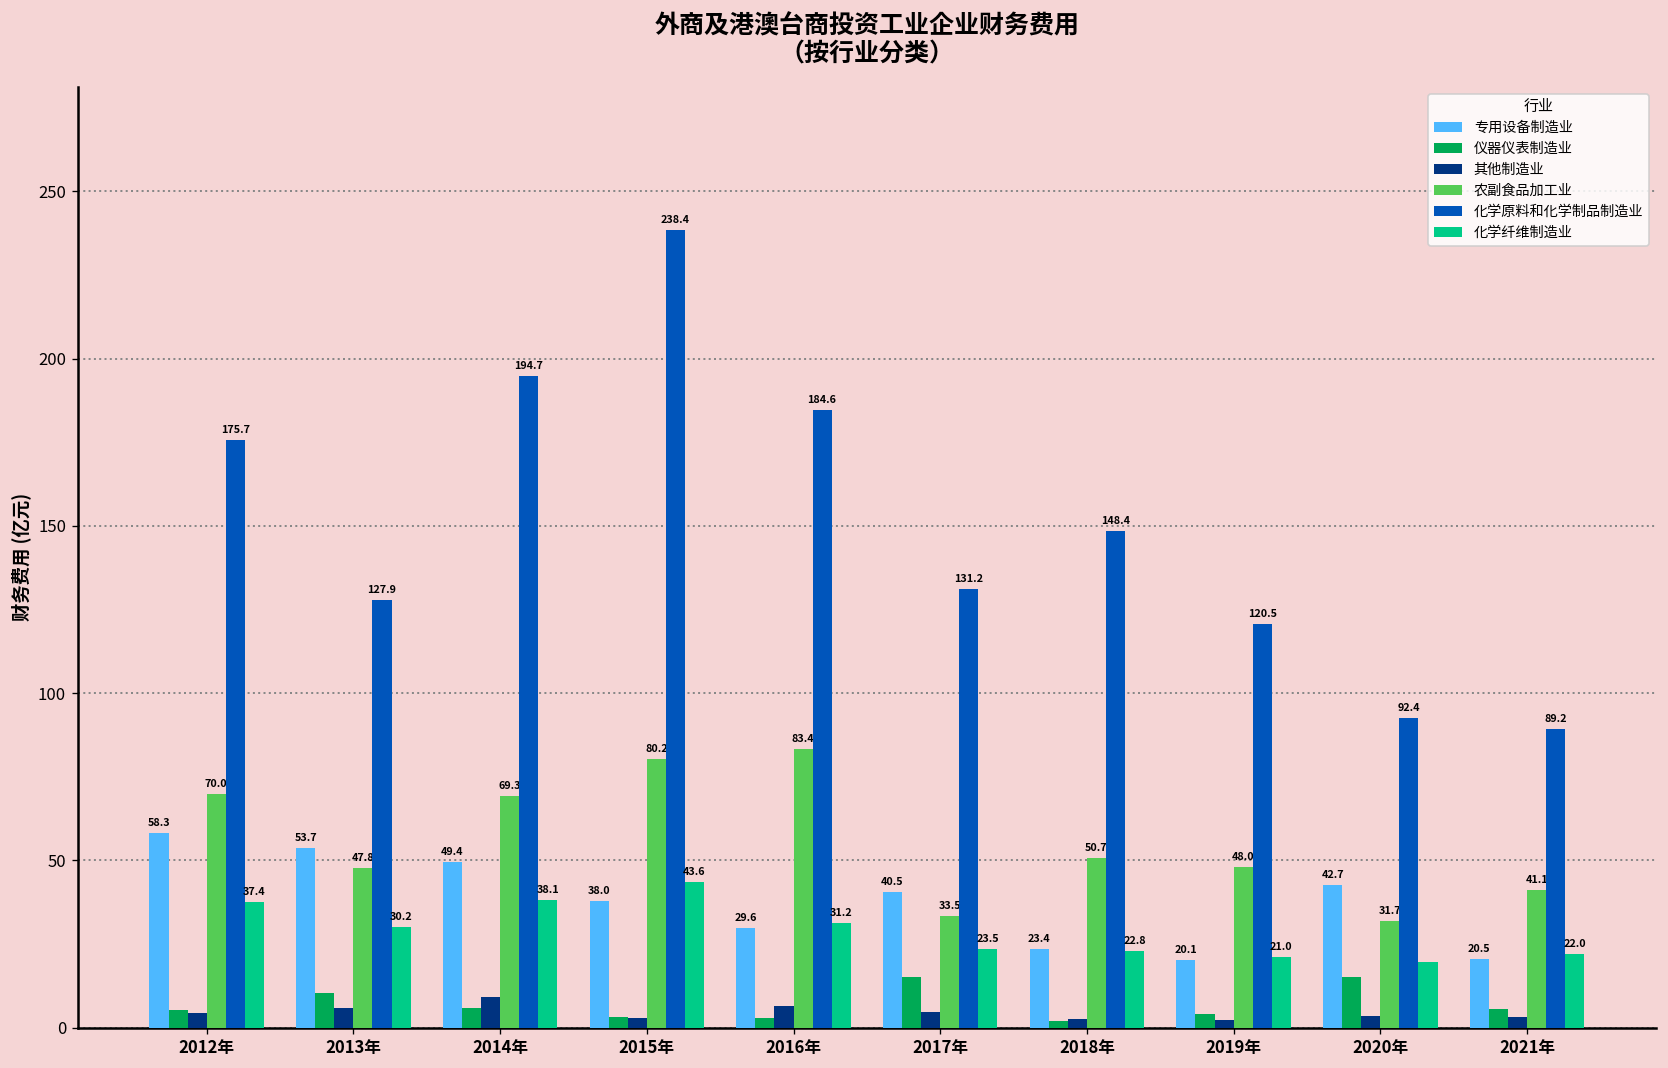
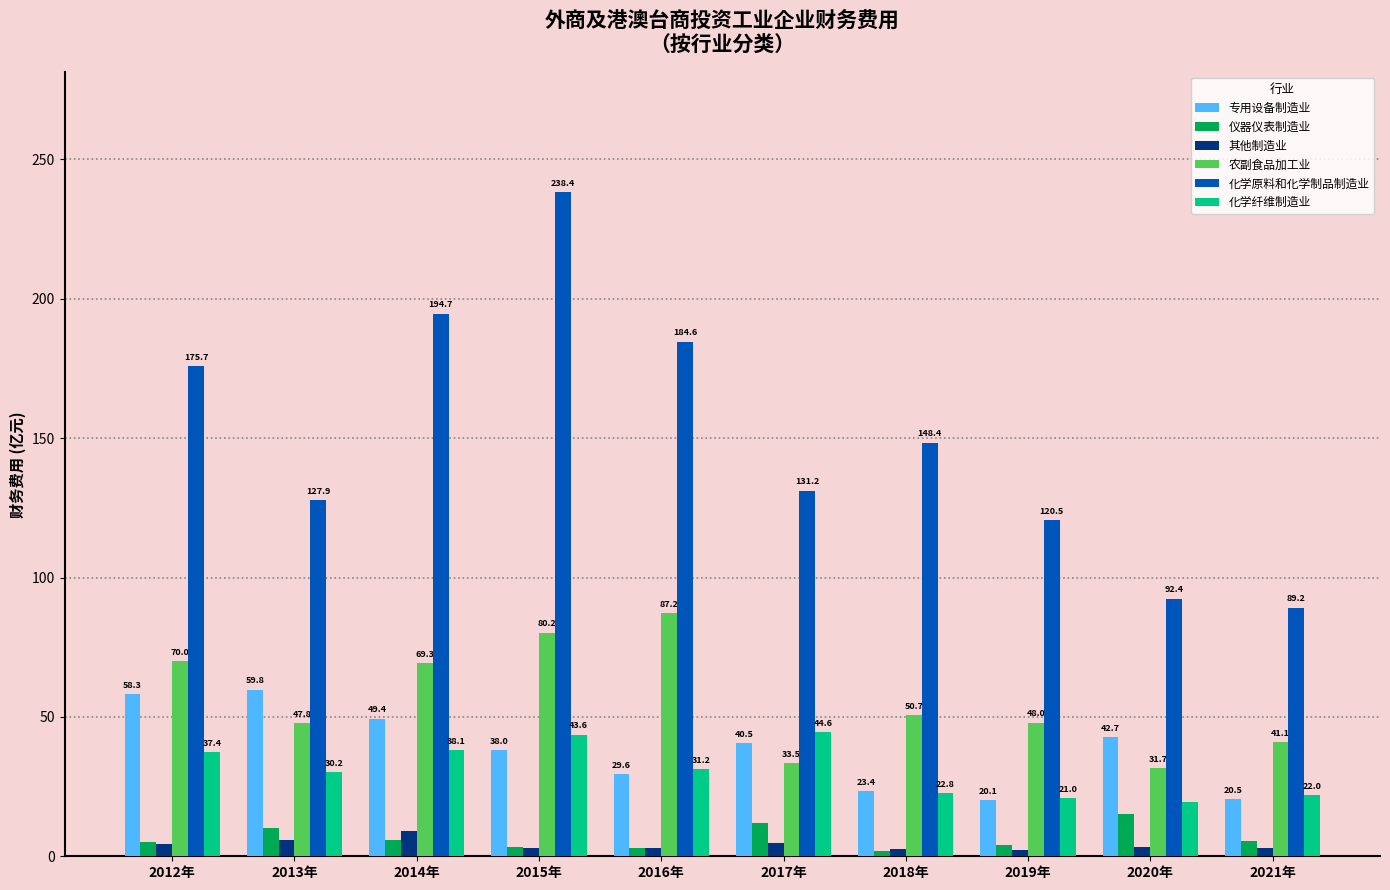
专用设备制造业, 2013年: 53.7 -> 59.8
其他制造业, 2016年: 6 -> 3
农副食品加工业, 2016年: 83.4 -> 87.2
仪器仪表制造业, 2017年: 15 -> 12
化学纤维制造业, 2017年: 23.5 -> 44.6
